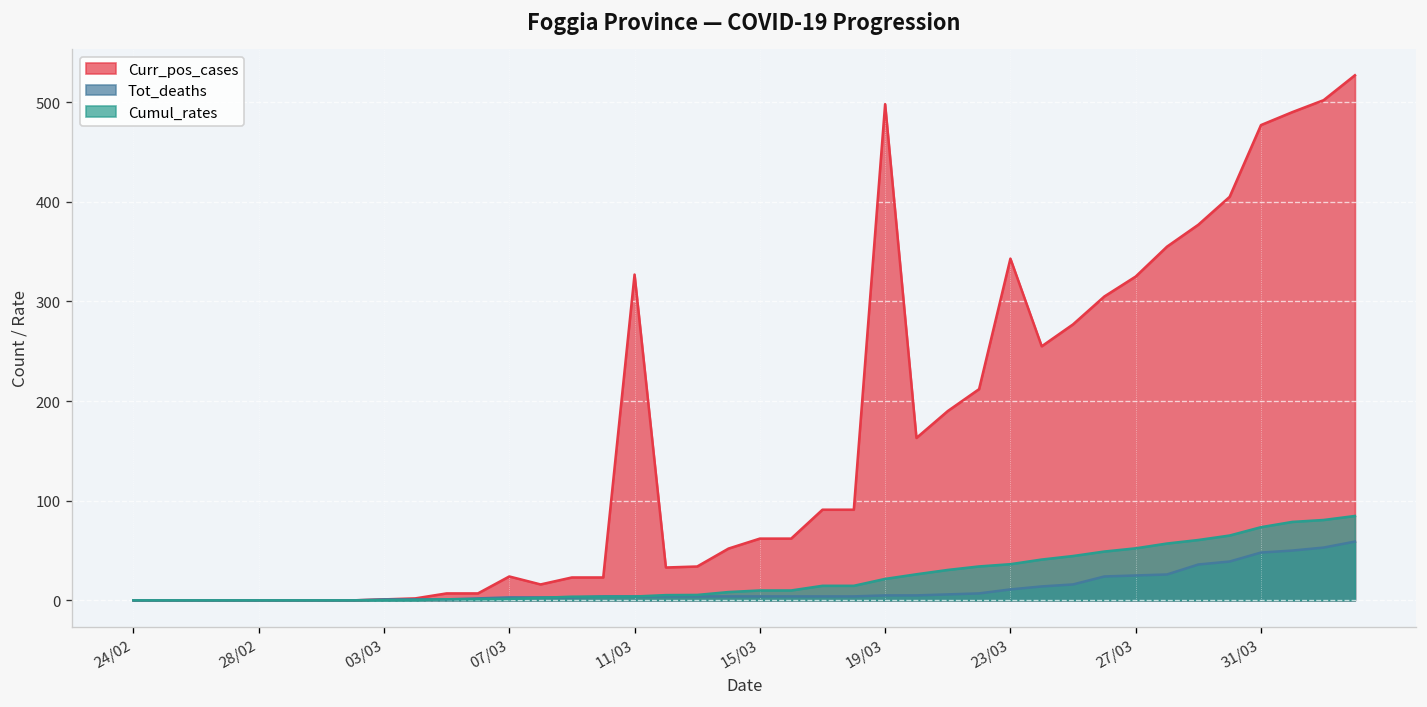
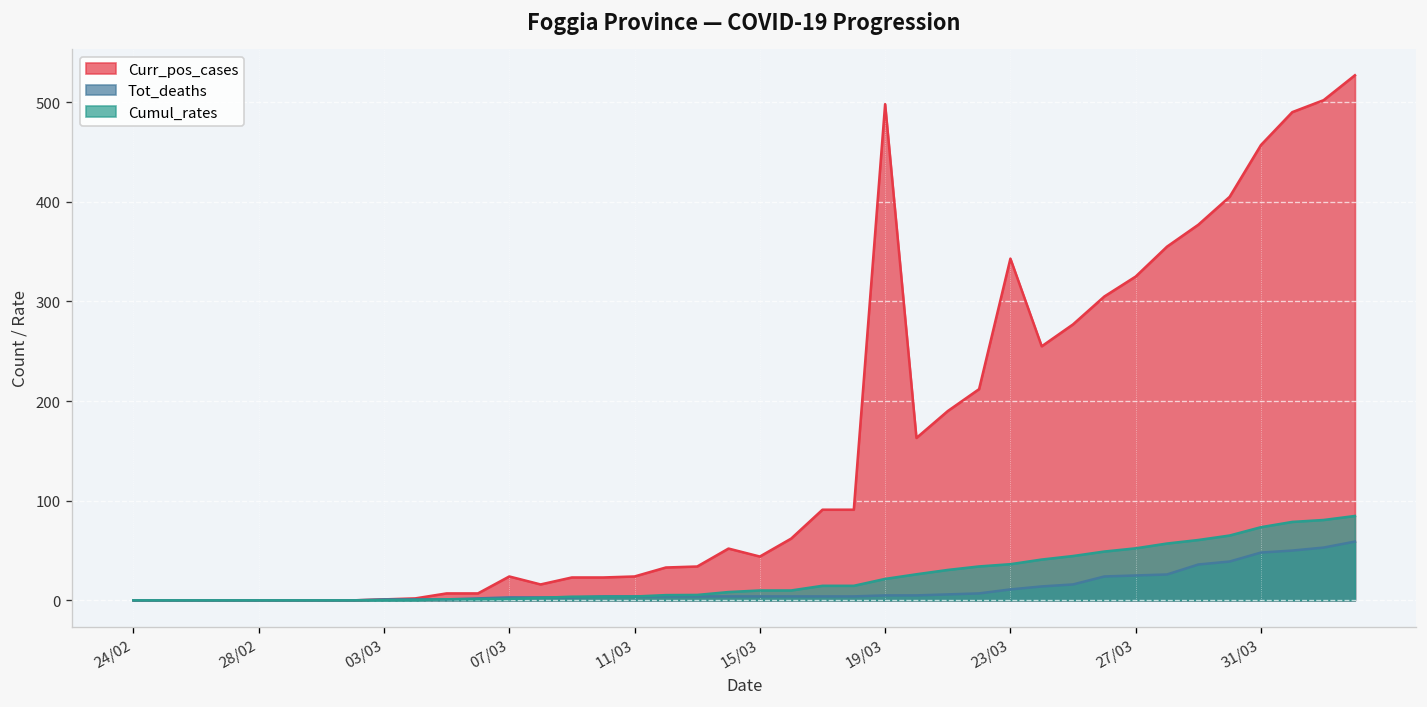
Curr_pos_cases, 11/03: 330 -> 20
Curr_pos_cases, 15/03: 60 -> 40
Curr_pos_cases, 31/03: 480 -> 460
